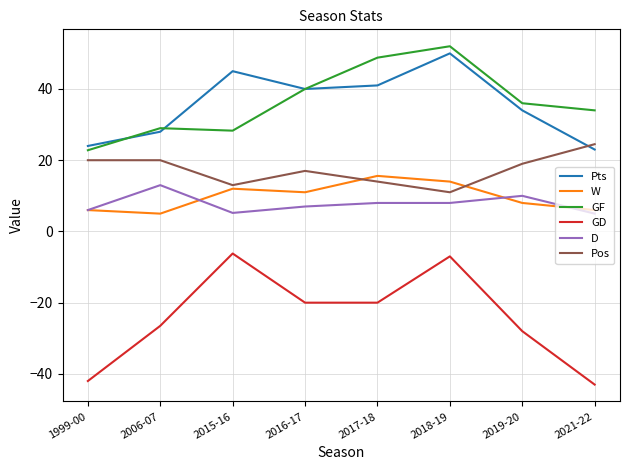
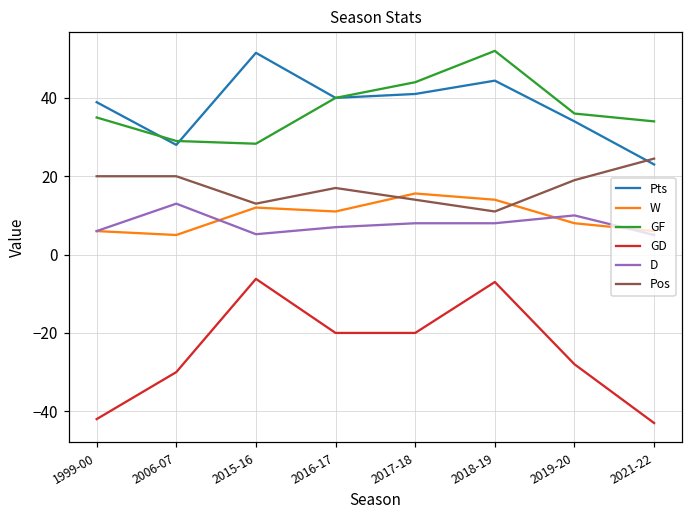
Pts, 1999-00: 24 -> 39
GF, 1999-00: 23 -> 35
GD, 2006-07: -27 -> -30
Pts, 2015-16: 45 -> 52
GF, 2017-18: 49 -> 44
Pts, 2018-19: 50 -> 44
